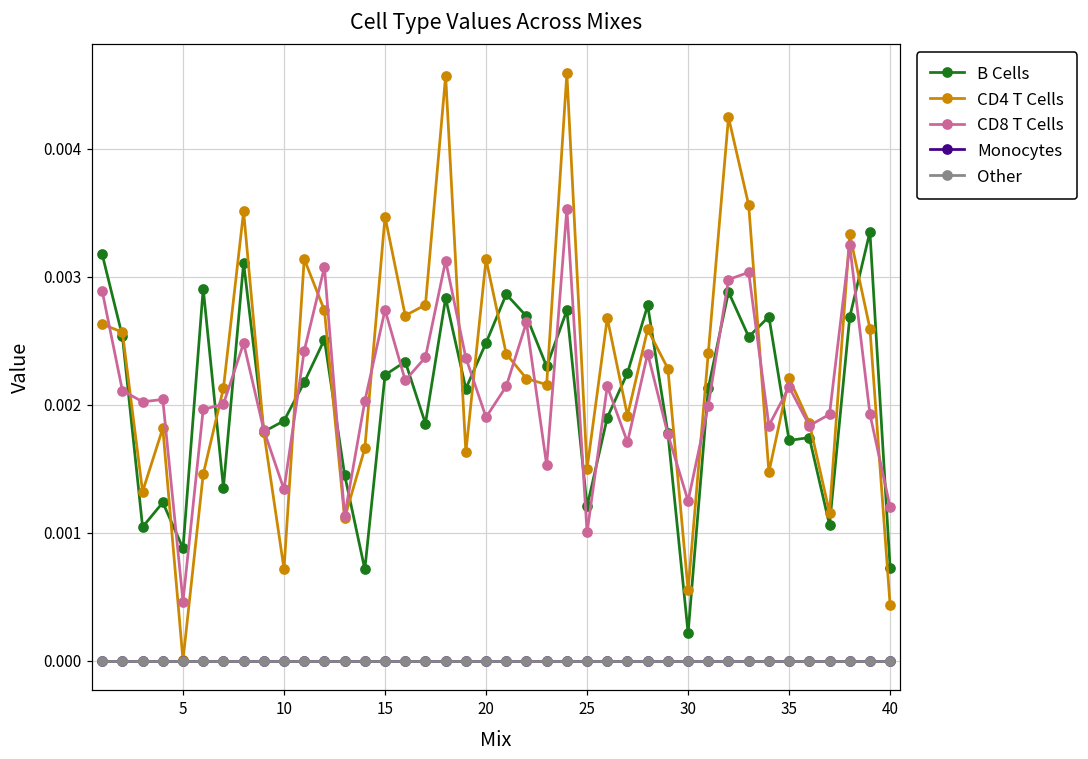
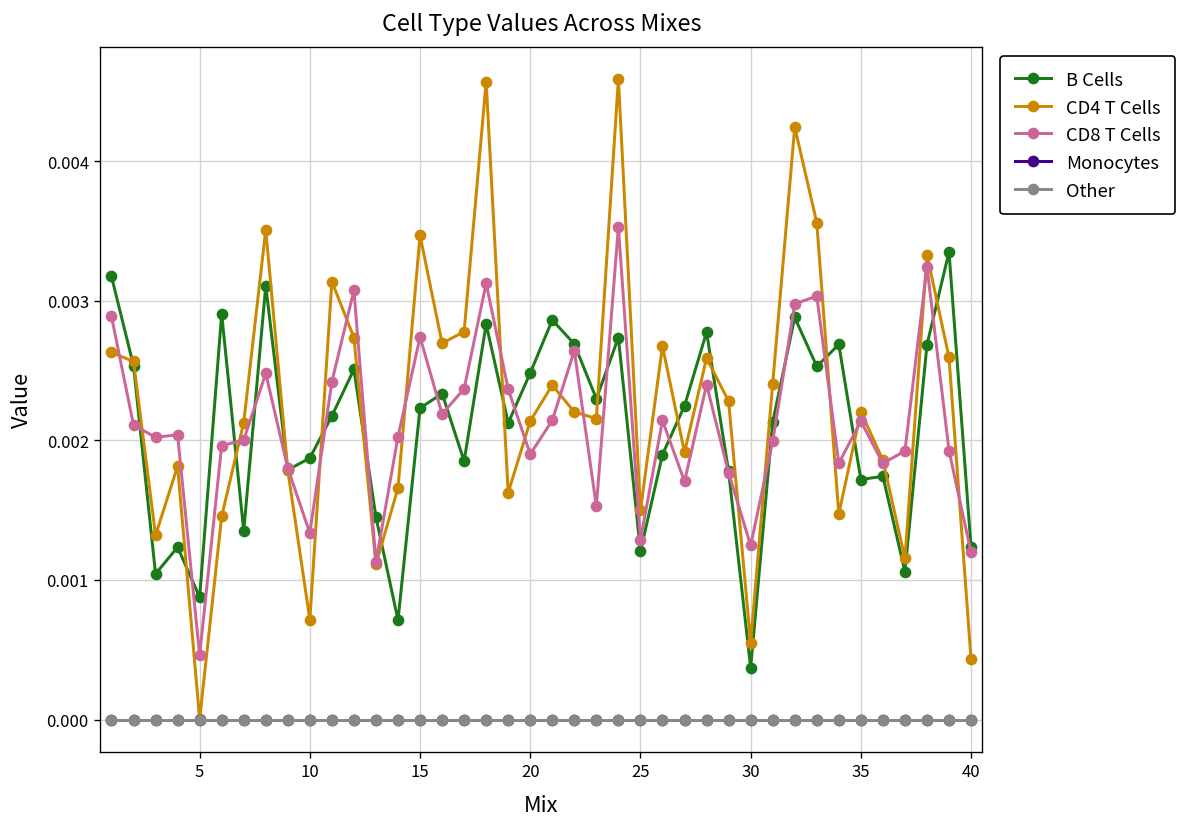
CD4 T Cells, 20: 0.00314 -> 0.00214
CD8 T Cells, 25: 0.00100 -> 0.00129
B Cells, 30: 0.00021 -> 0.00037
B Cells, 40: 0.00072 -> 0.00123
